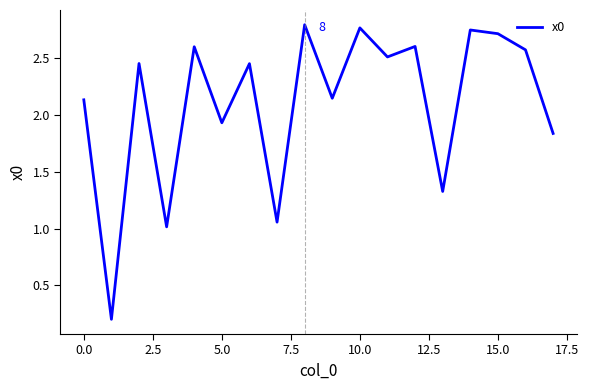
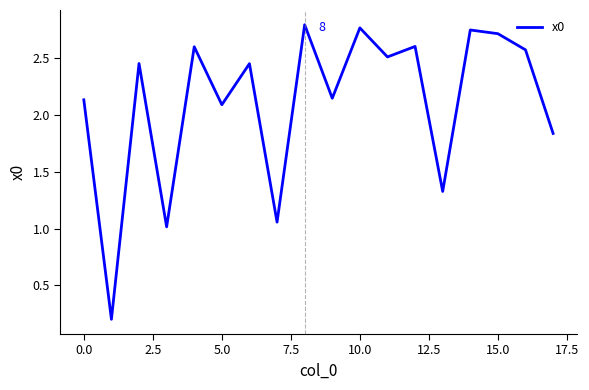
5.0: 1.93 -> 2.09
